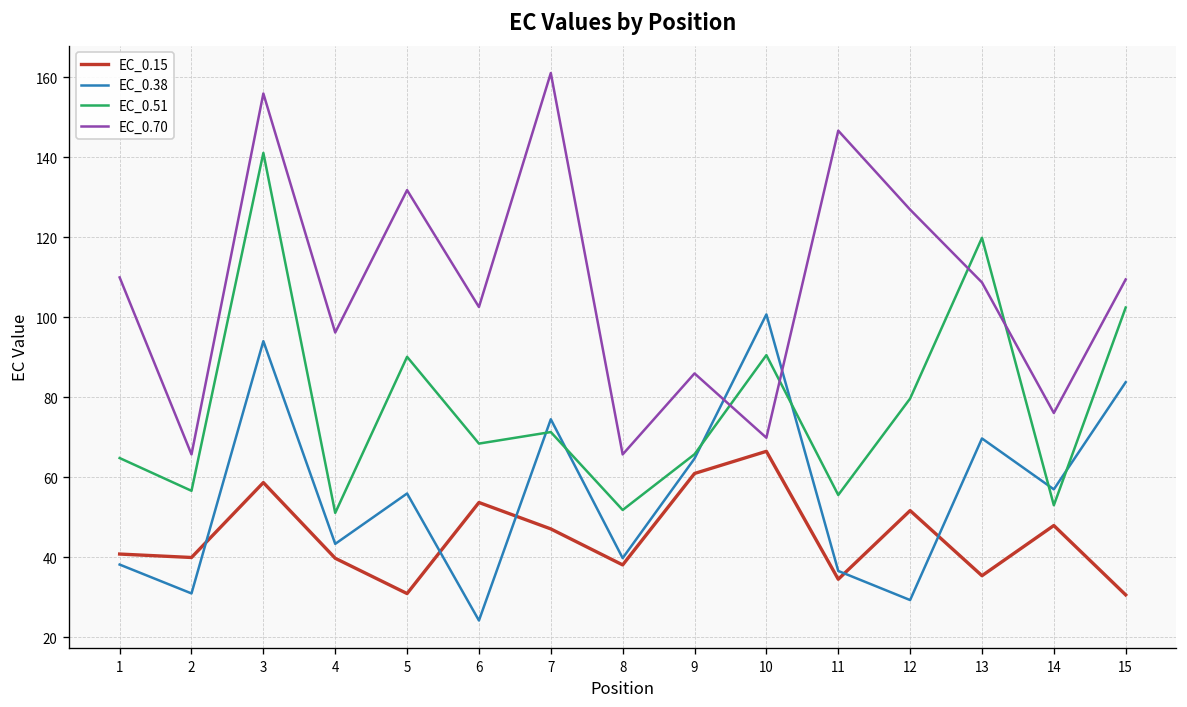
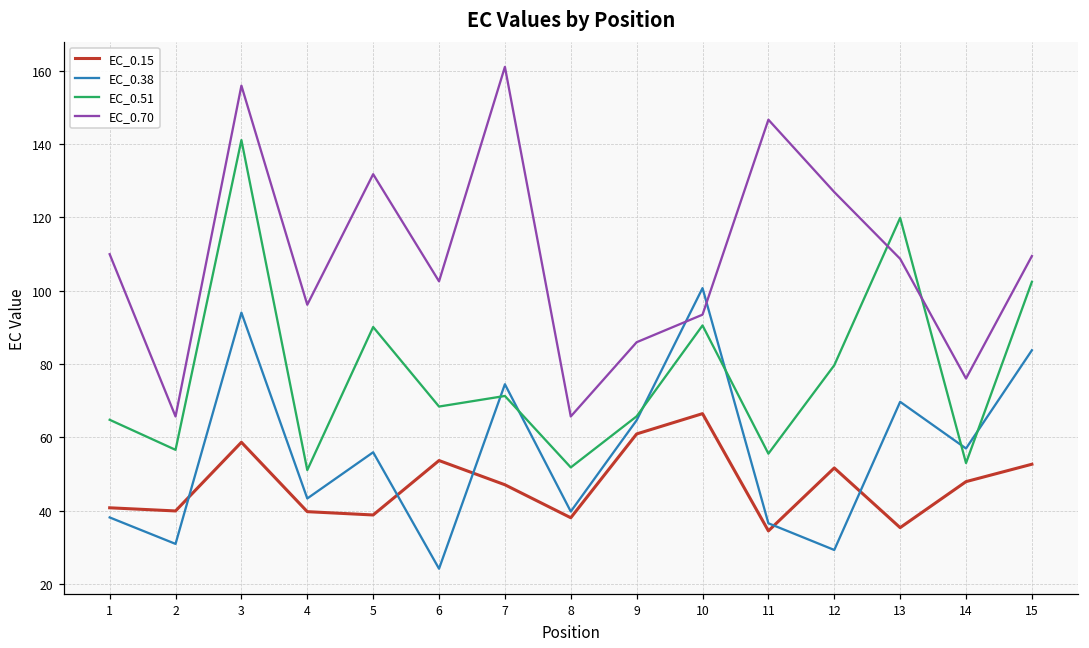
EC_0.15, 5: 31 -> 39
EC_0.70, 10: 70 -> 93
EC_0.15, 15: 31 -> 53
